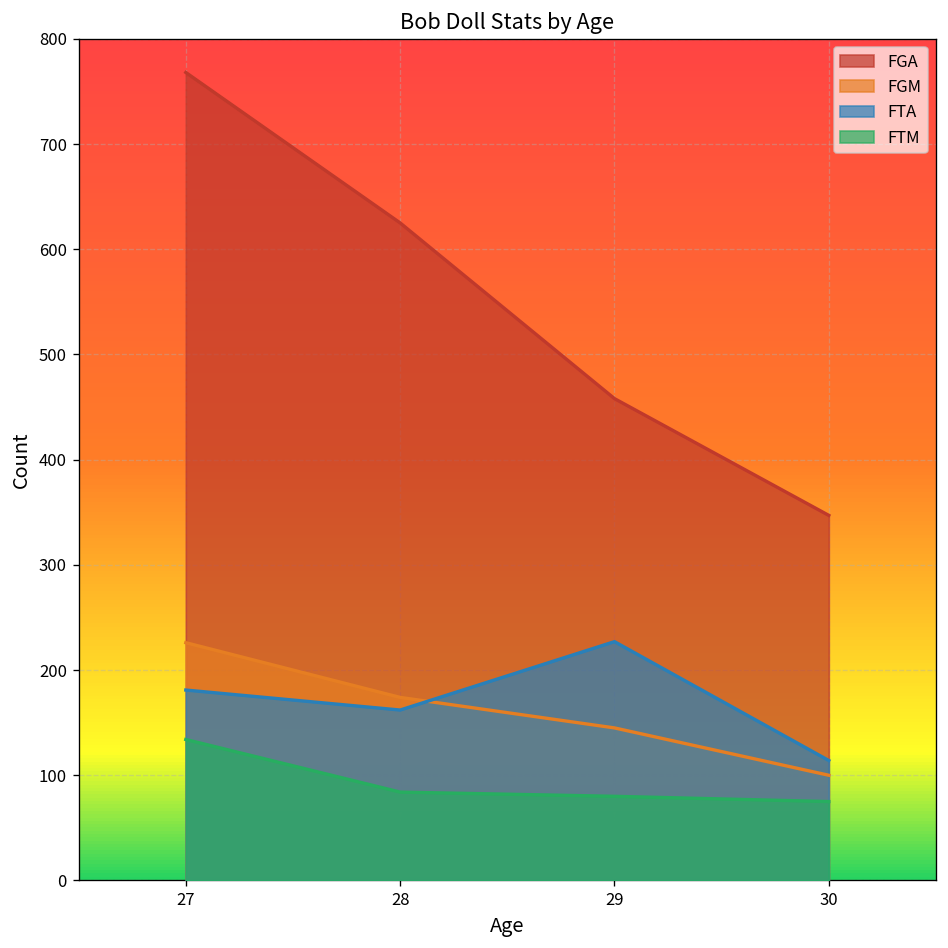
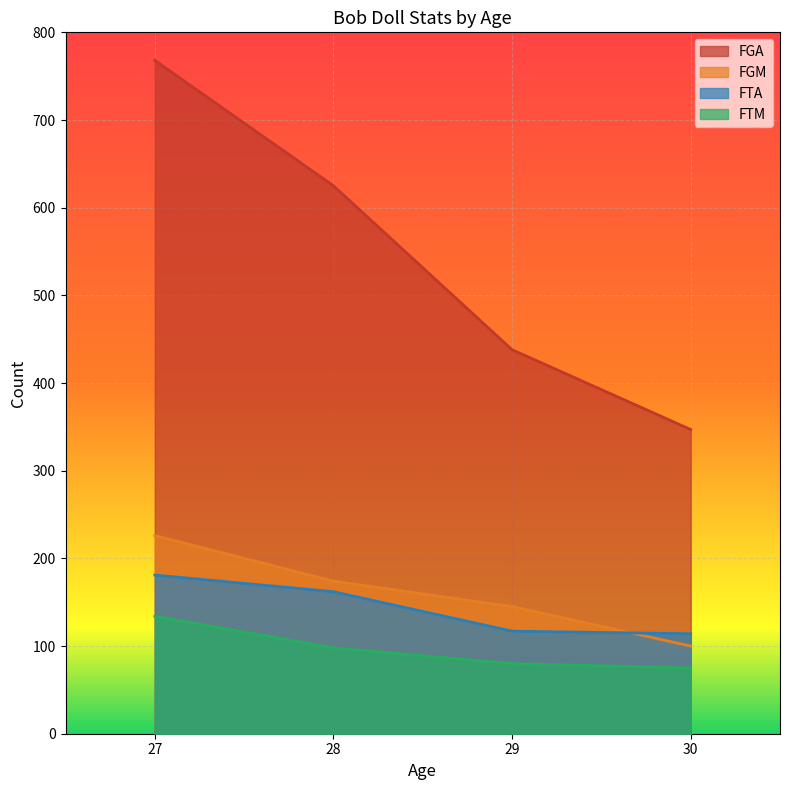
FTM, 28: 80 -> 100
FGA, 29: 460 -> 440
FTA, 29: 230 -> 120
